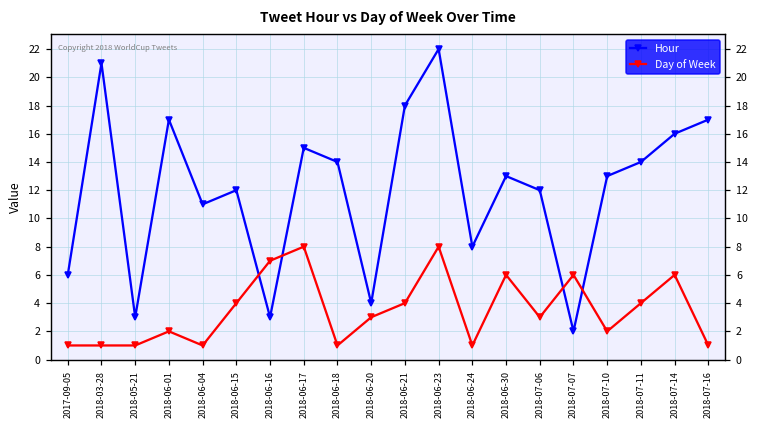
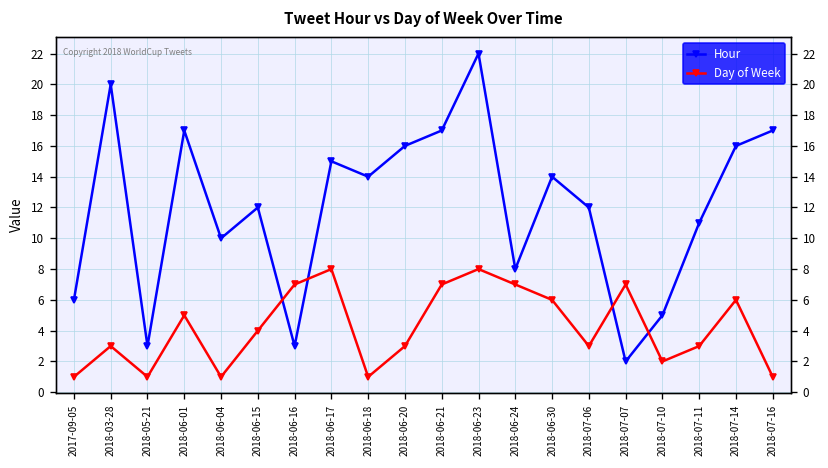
Hour, 2018-03-28: 21 -> 20
Day of Week, 2018-03-28: 1 -> 3
Day of Week, 2018-06-01: 2 -> 5
Hour, 2018-06-04: 11 -> 10
Hour, 2018-06-20: 4 -> 16
Hour, 2018-06-21: 18 -> 17
Day of Week, 2018-06-21: 4 -> 7
Day of Week, 2018-06-24: 1 -> 7
Hour, 2018-06-30: 13 -> 14
Day of Week, 2018-07-07: 6 -> 7
Hour, 2018-07-10: 13 -> 5
Hour, 2018-07-11: 14 -> 11
Day of Week, 2018-07-11: 4 -> 3
